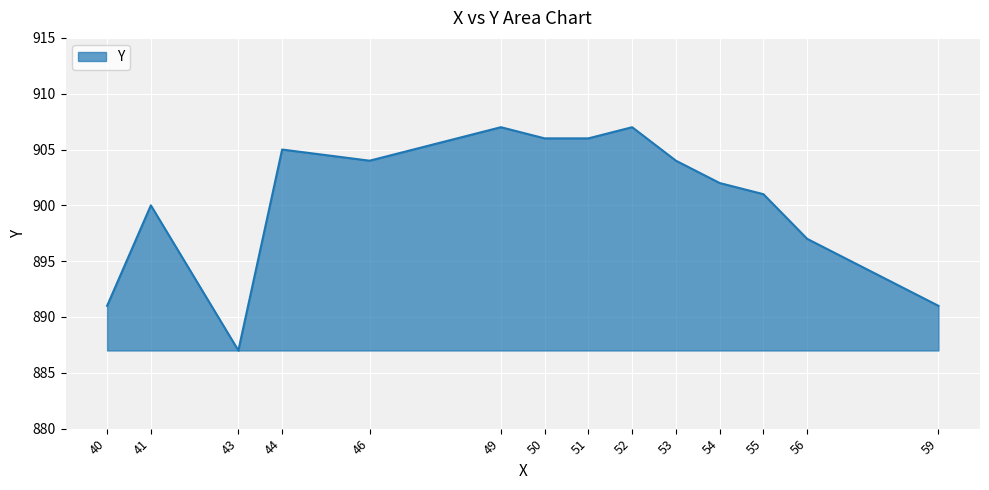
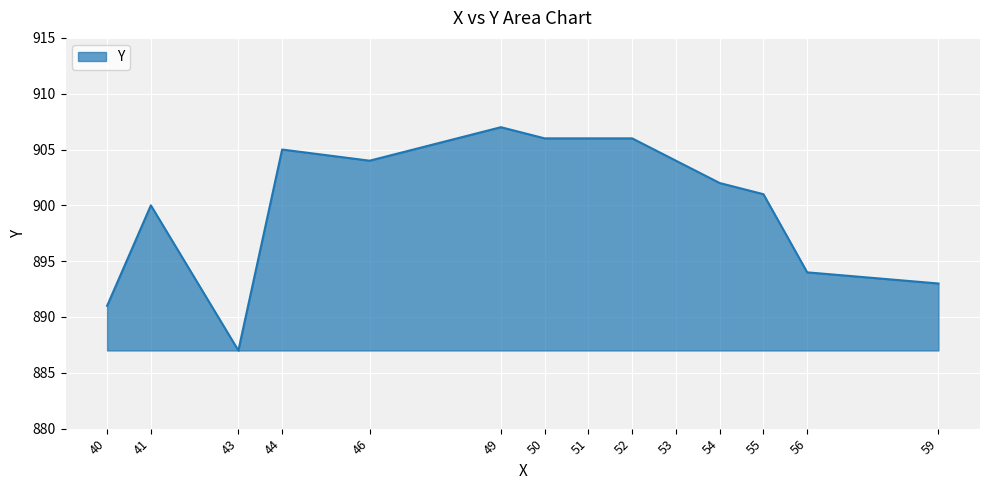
52: 907 -> 906
56: 897 -> 894
59: 891 -> 893
